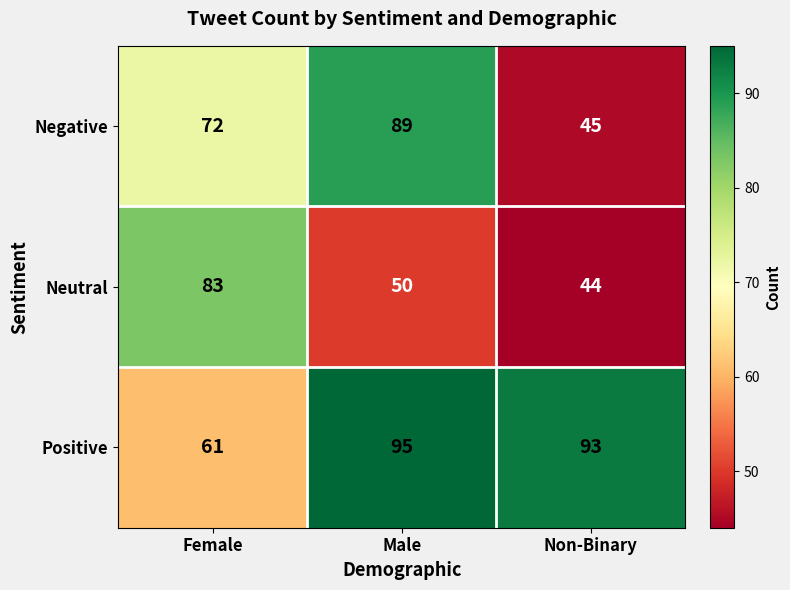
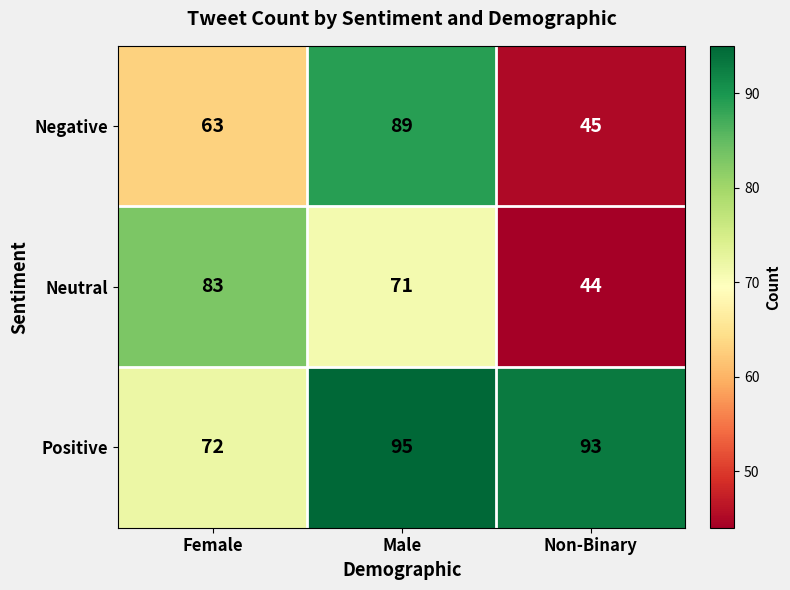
Negative, Female: 72 -> 63
Neutral, Male: 50 -> 71
Positive, Female: 61 -> 72
